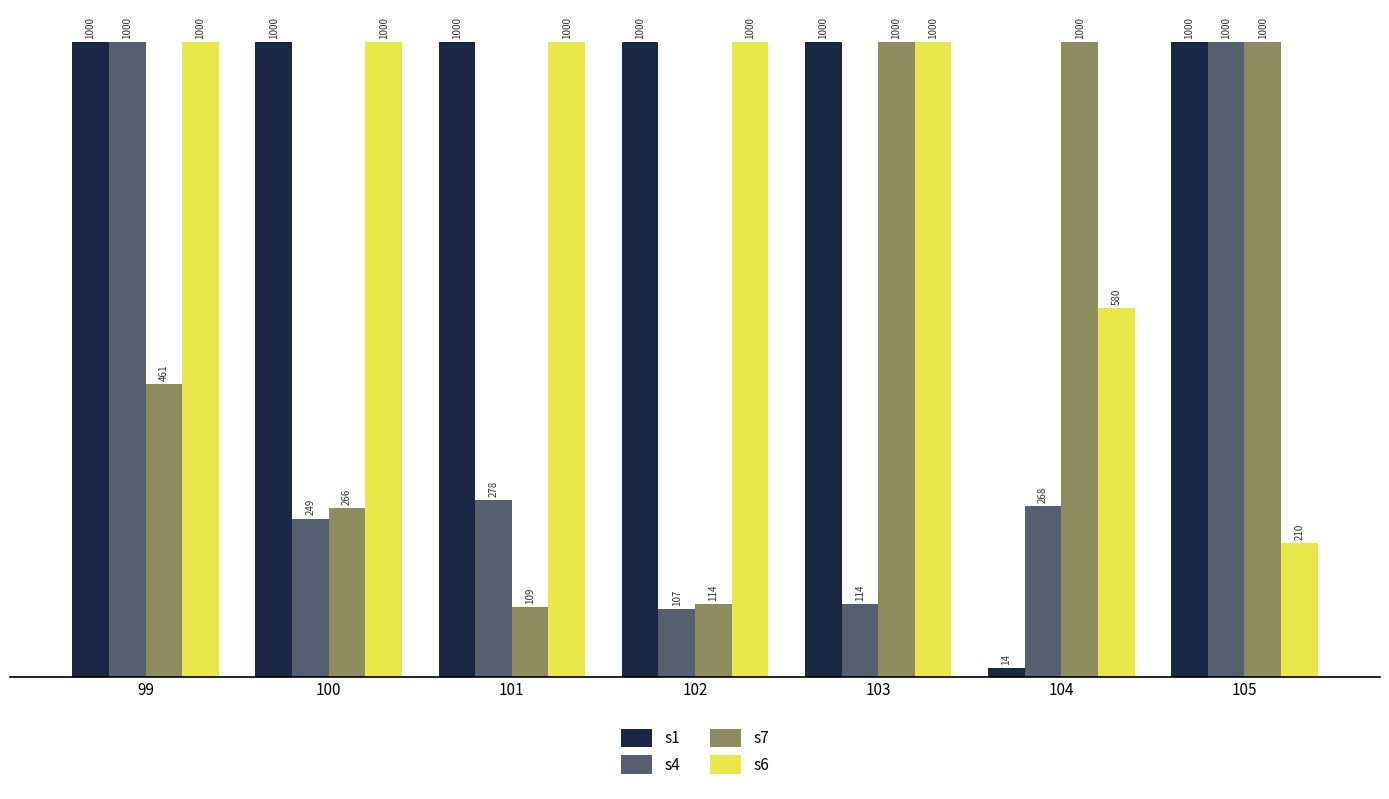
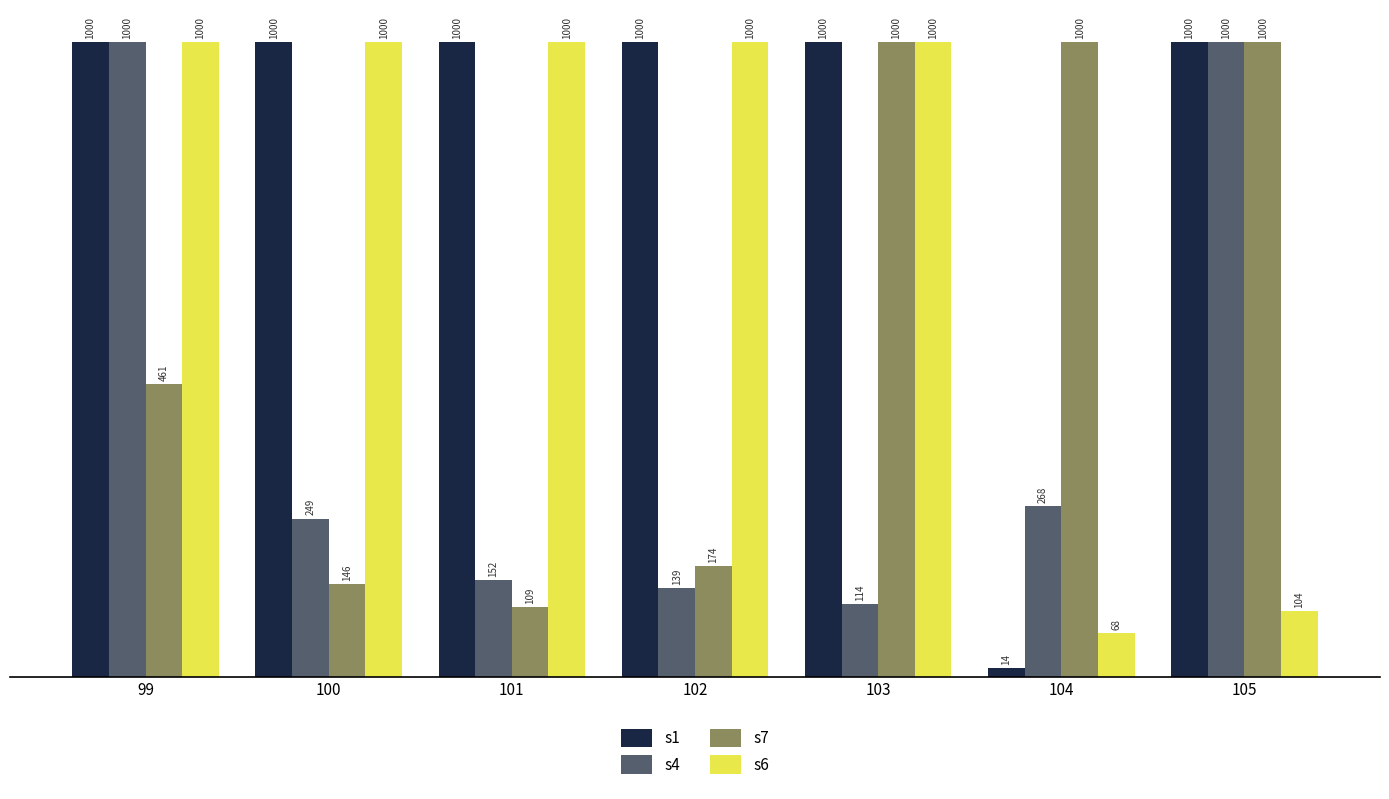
s7, 100: 266 -> 146
s4, 101: 278 -> 152
s4, 102: 107 -> 139
s7, 102: 114 -> 174
s6, 104: 580 -> 68
s6, 105: 210 -> 104
